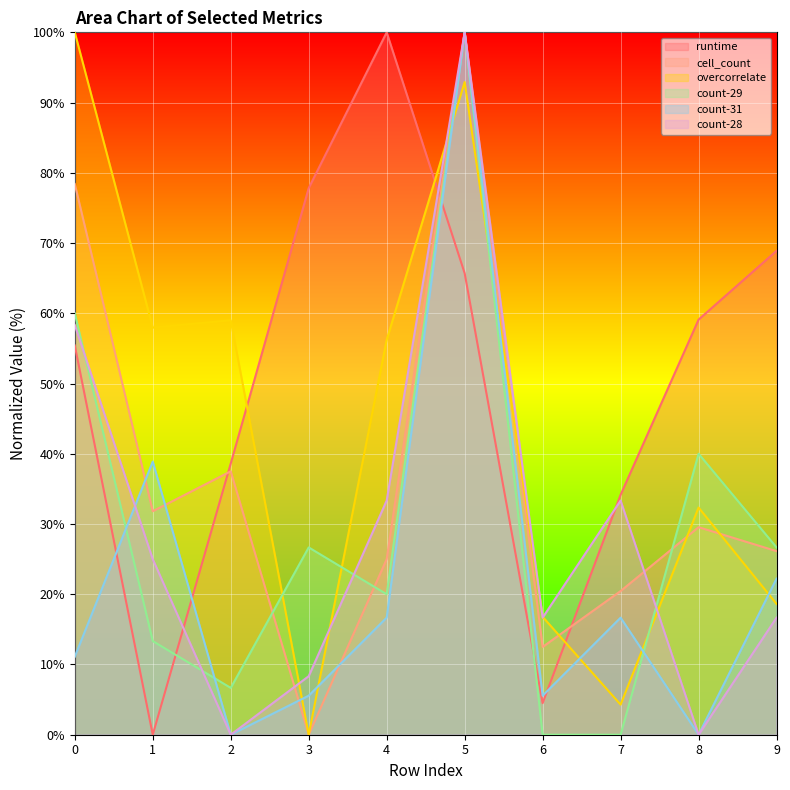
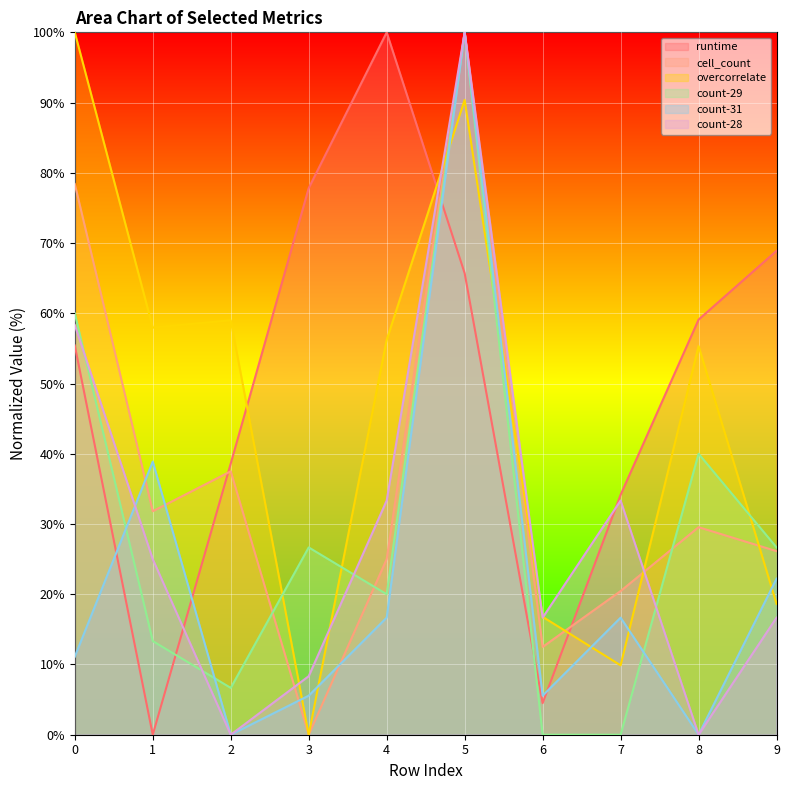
overcorrelate, 5: 93% -> 90%
overcorrelate, 7: 4% -> 10%
overcorrelate, 8: 32% -> 55%
